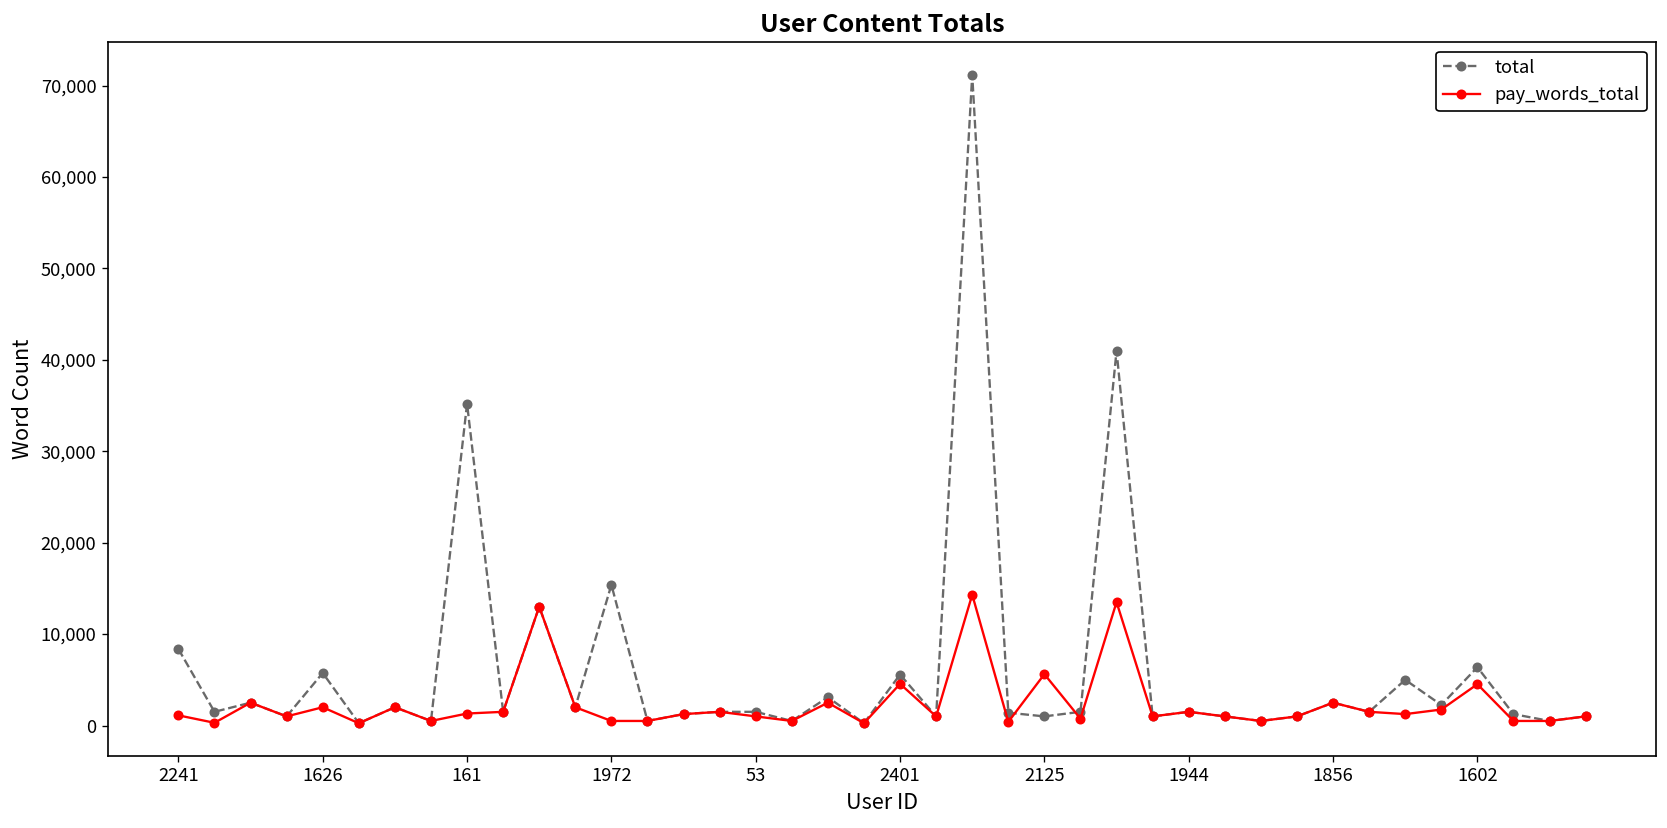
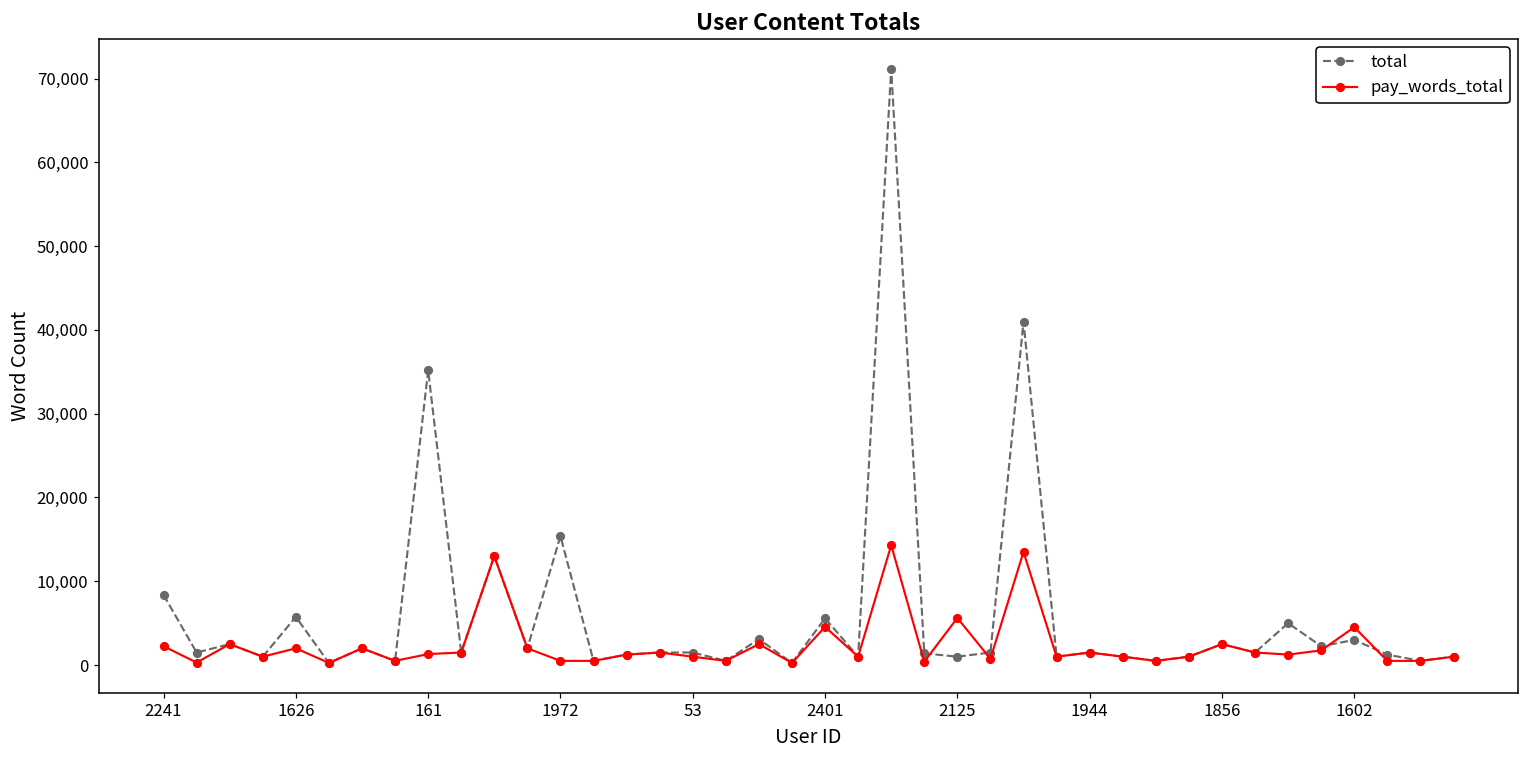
pay_words_total, 2241: 1,000 -> 2,000
total, 1602: 6,000 -> 3,000
